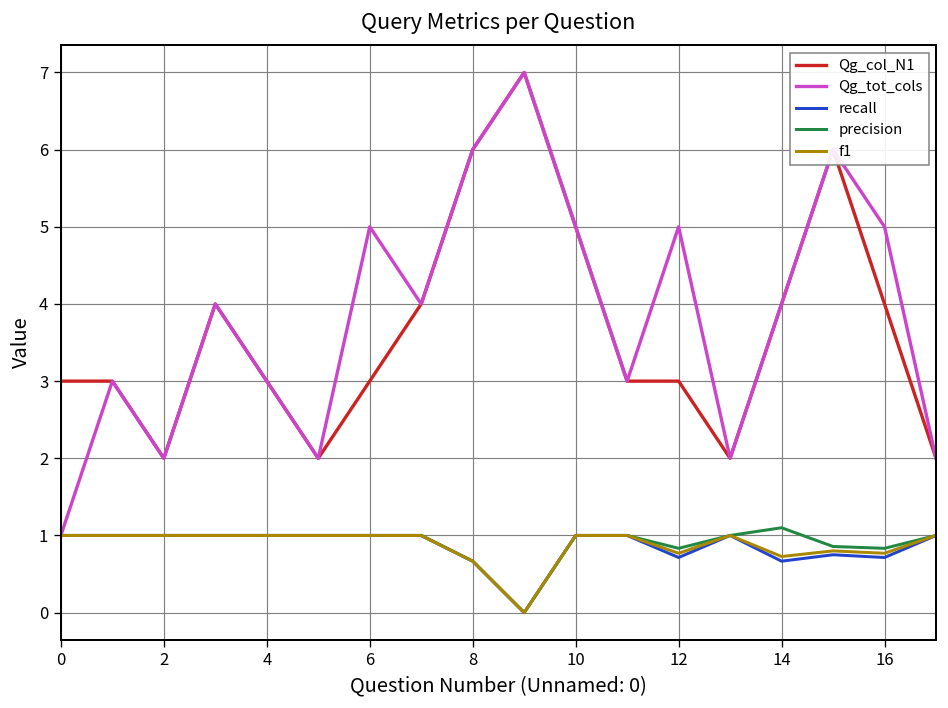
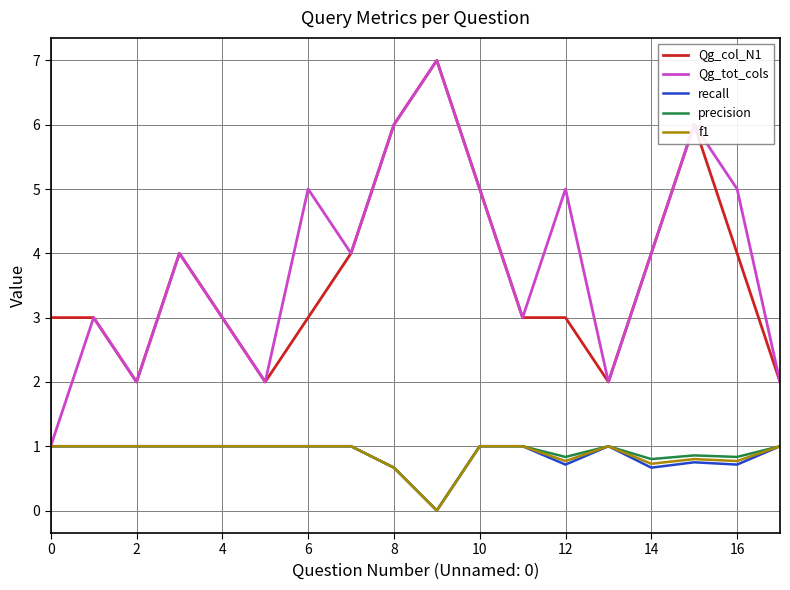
precision, 14: 1.1 -> 0.8
